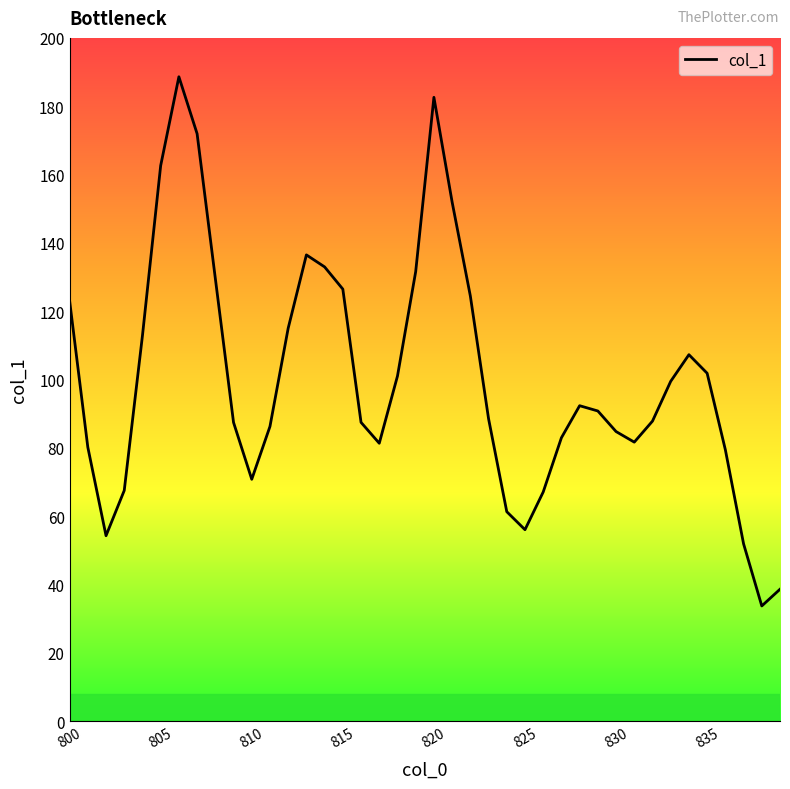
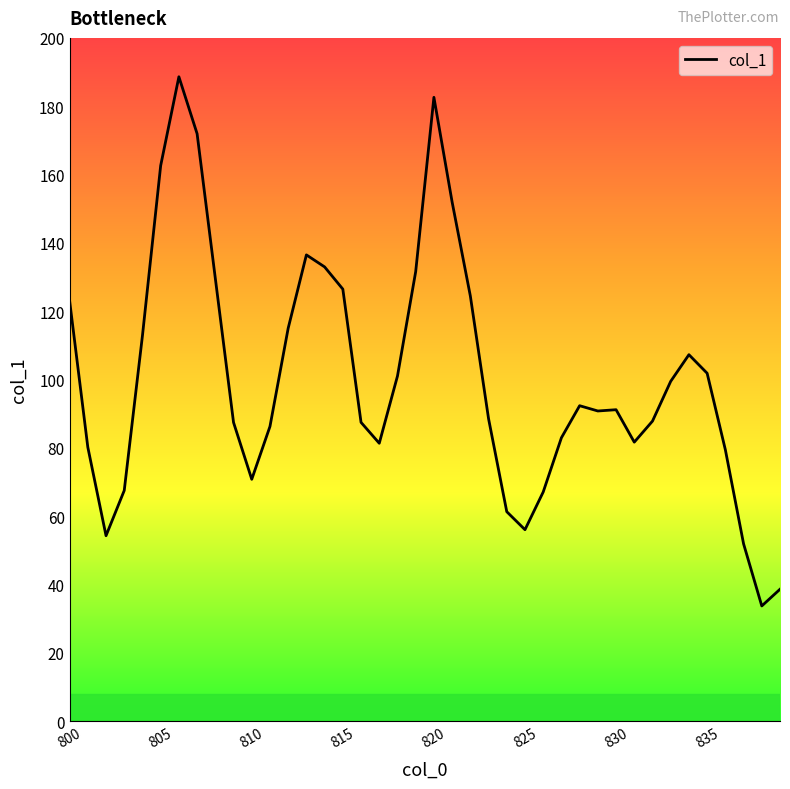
830: 85 -> 91
